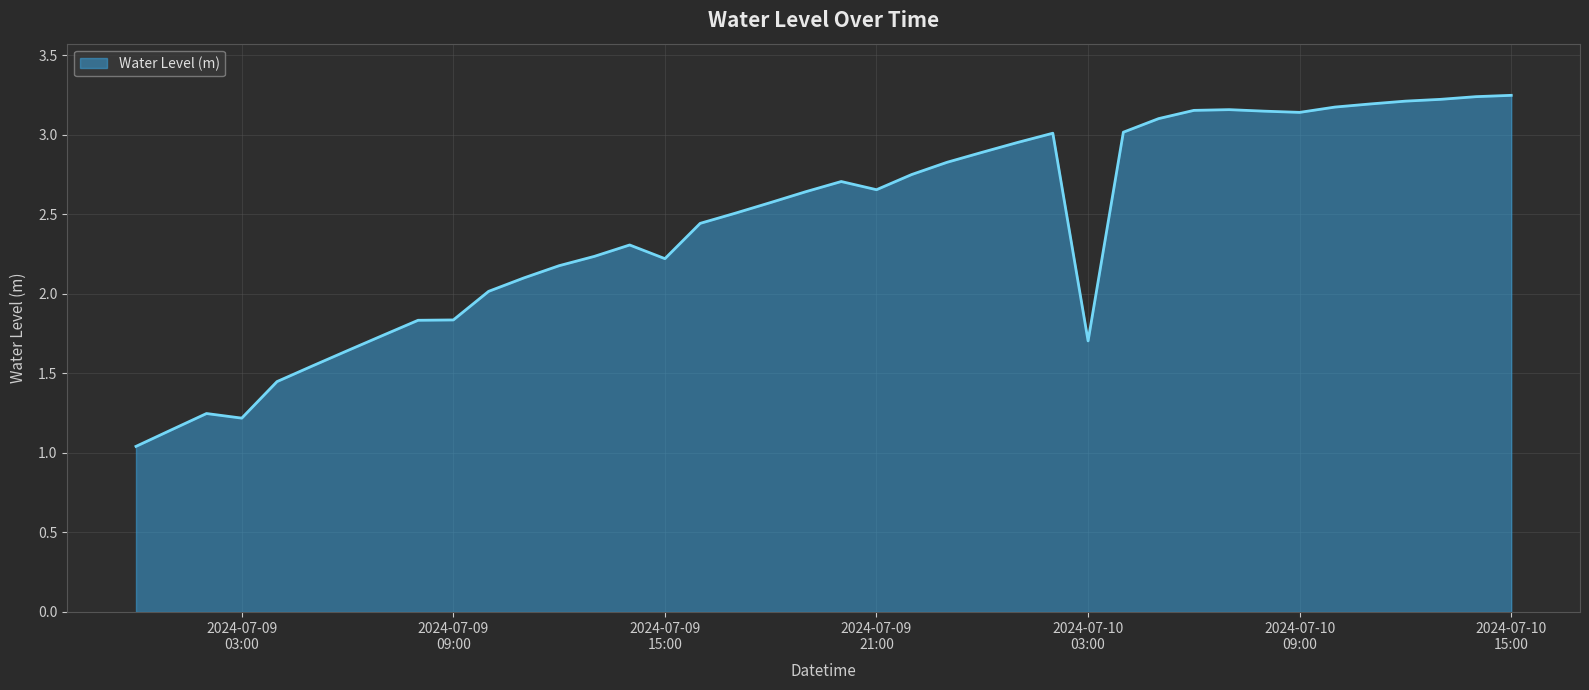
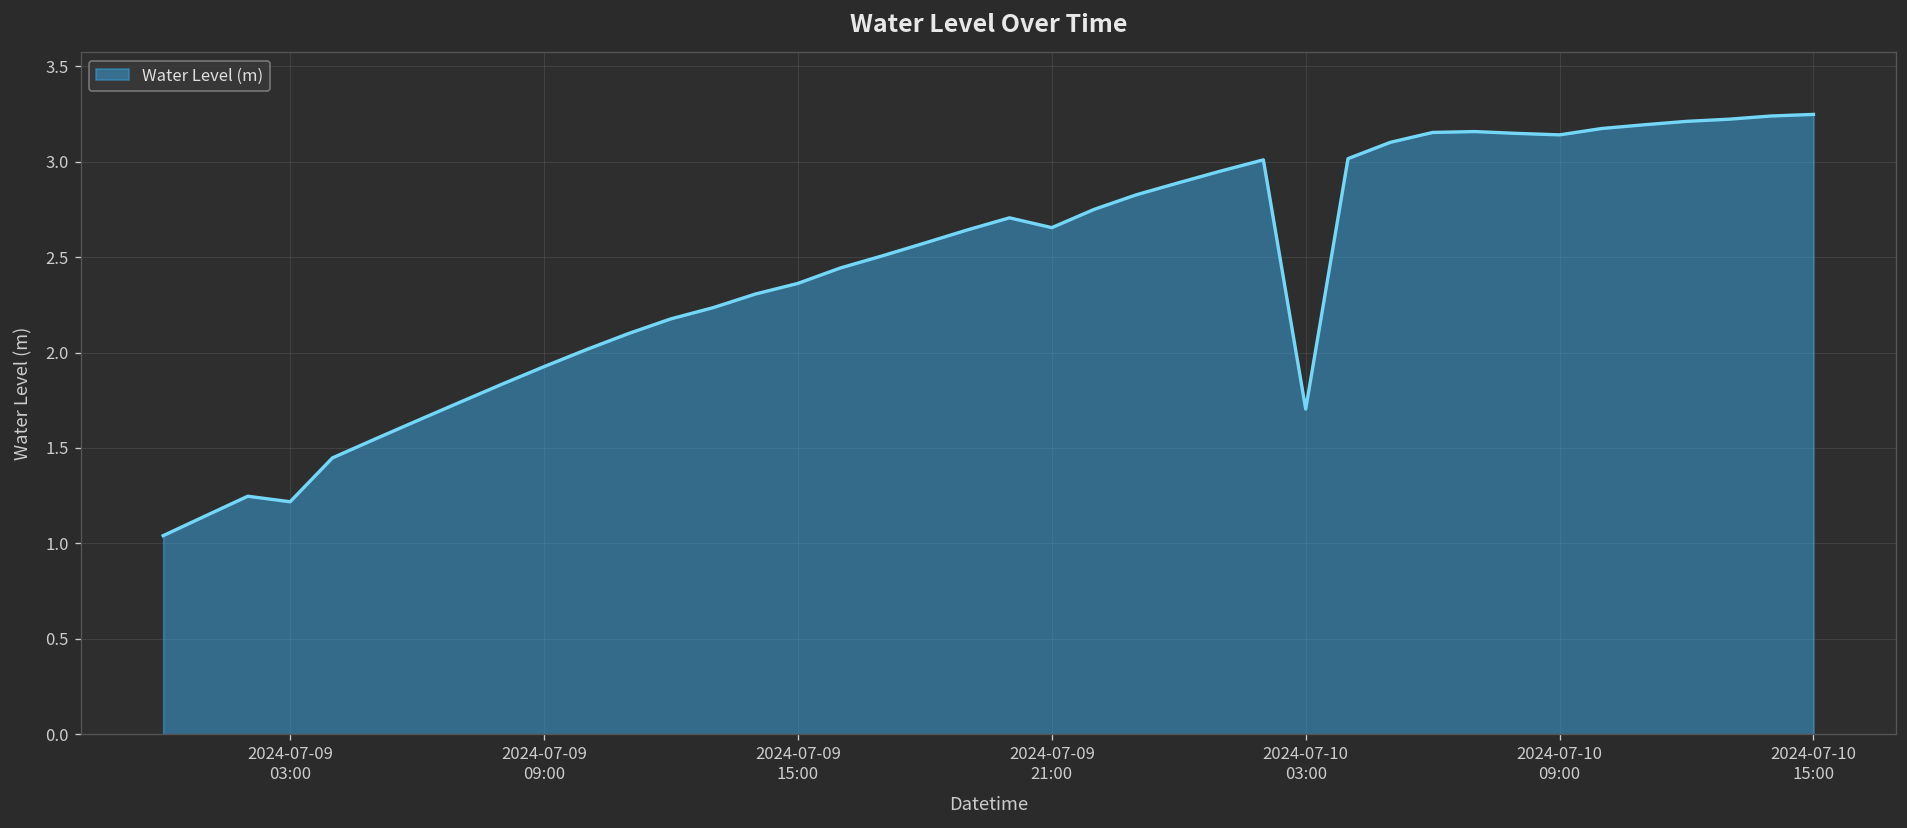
2024-07-09 09:00: 1.84 -> 1.93
2024-07-09 15:00: 2.22 -> 2.36
